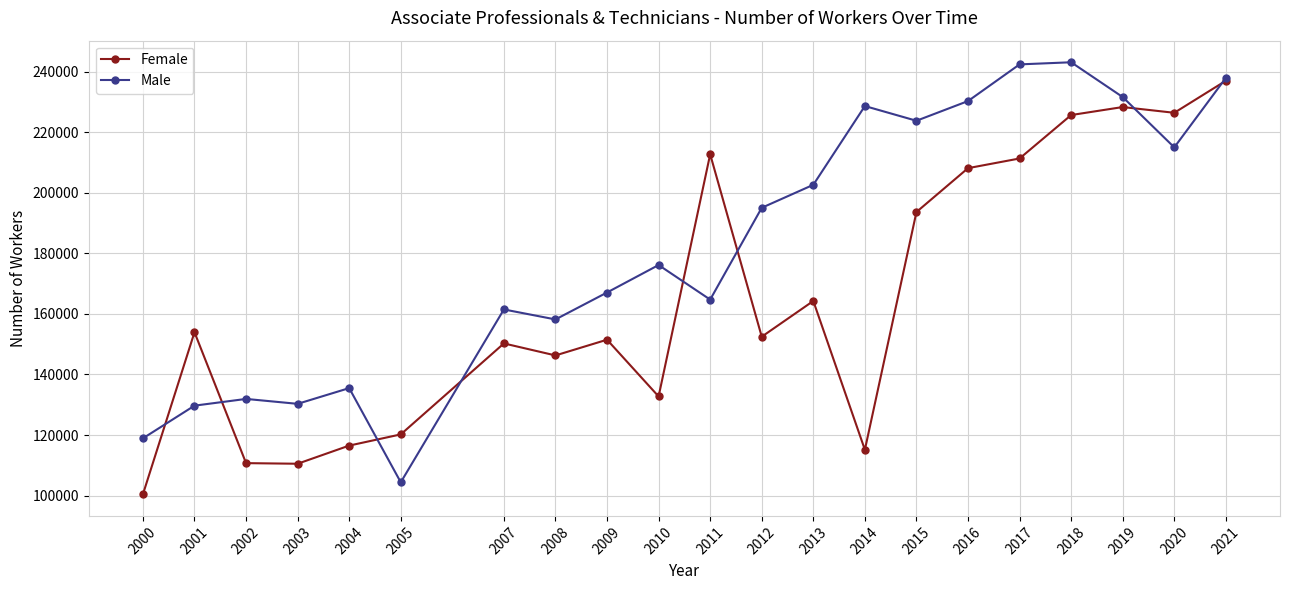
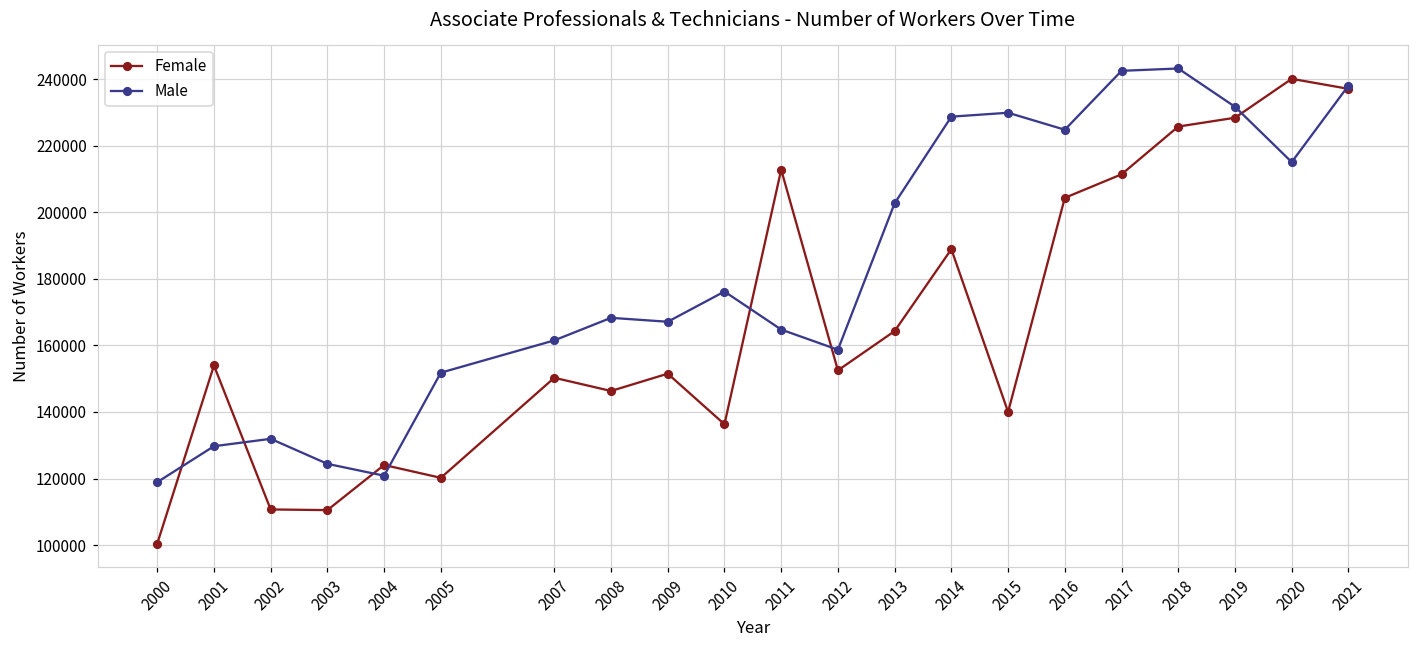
Male, 2003: 130000 -> 124000
Female, 2004: 117000 -> 124000
Male, 2004: 136000 -> 121000
Male, 2005: 104000 -> 152000
Male, 2008: 158000 -> 168000
Female, 2010: 133000 -> 136000
Male, 2012: 195000 -> 159000
Female, 2014: 115000 -> 189000
Female, 2015: 194000 -> 140000
Male, 2015: 224000 -> 230000
Female, 2016: 208000 -> 204000
Male, 2016: 230000 -> 225000
Female, 2020: 227000 -> 240000
